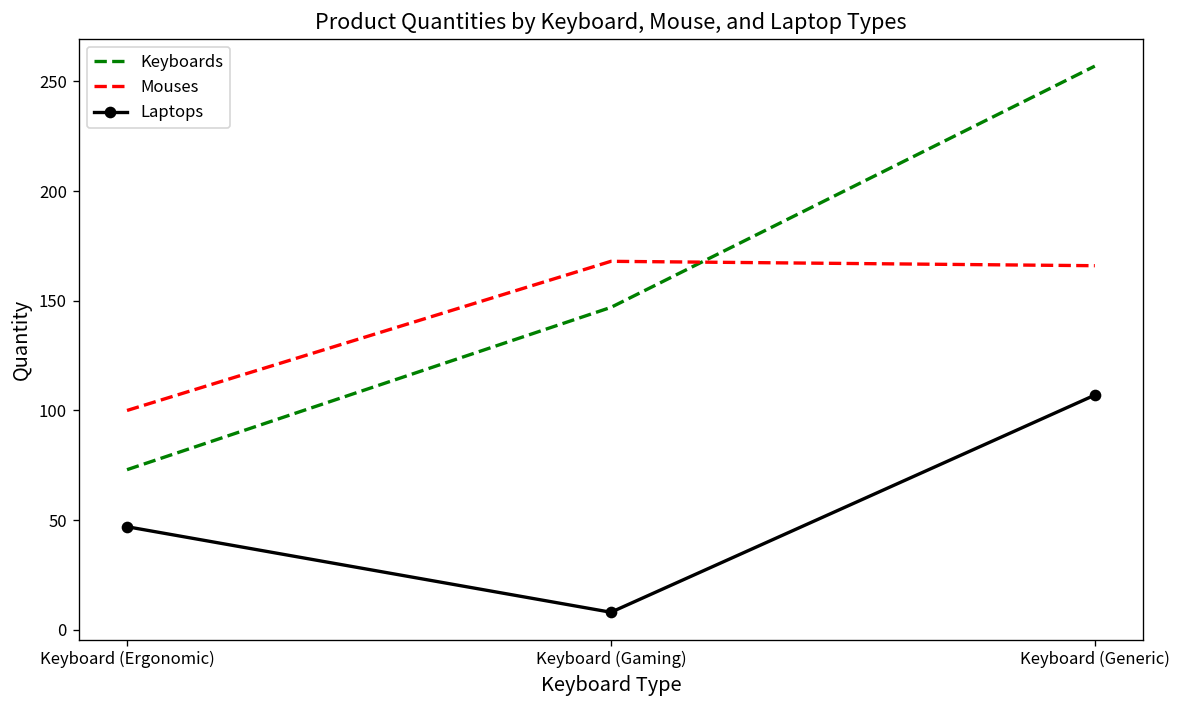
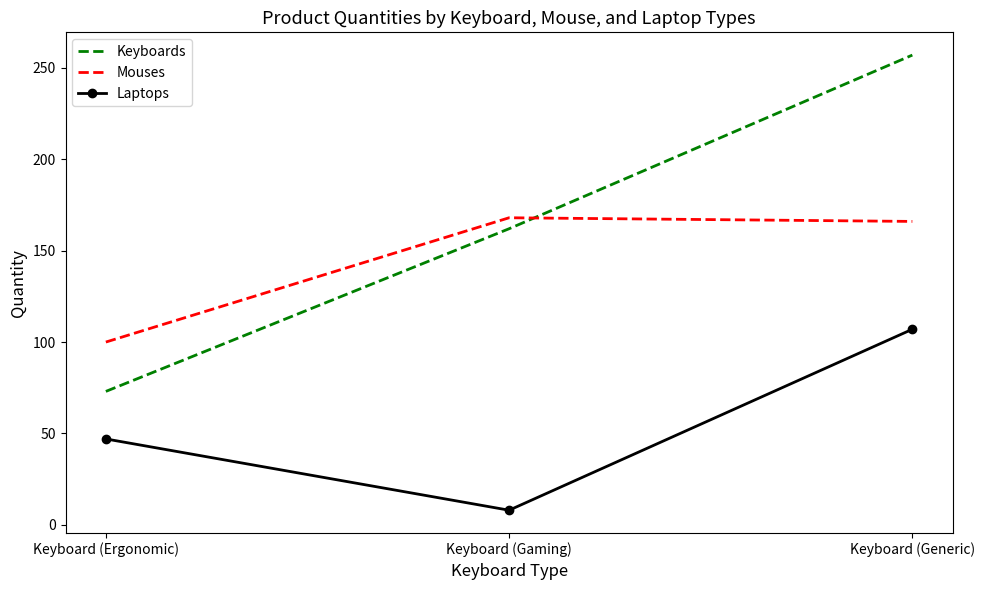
Keyboards, Keyboard (Gaming): 147 -> 162
